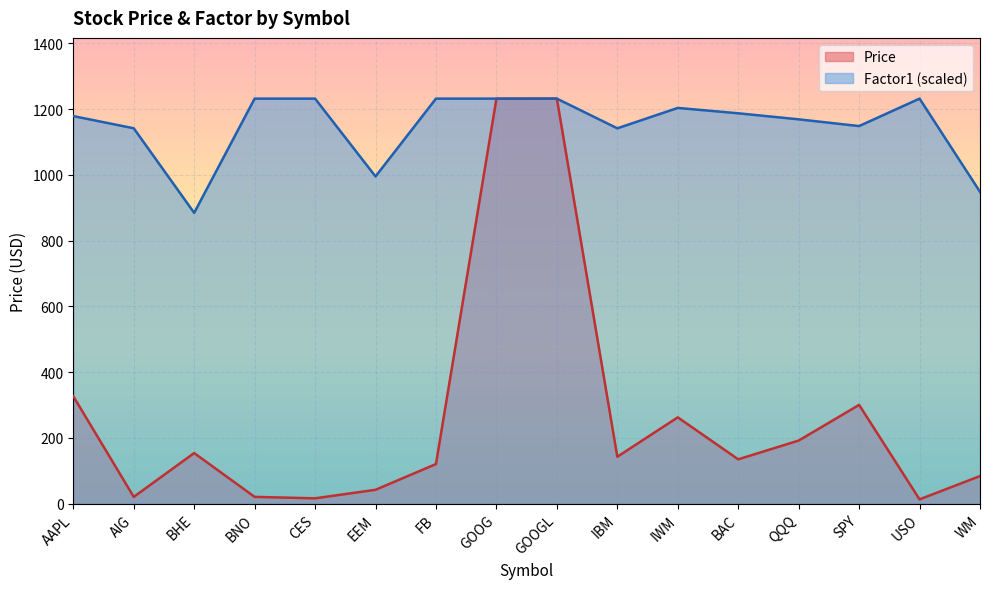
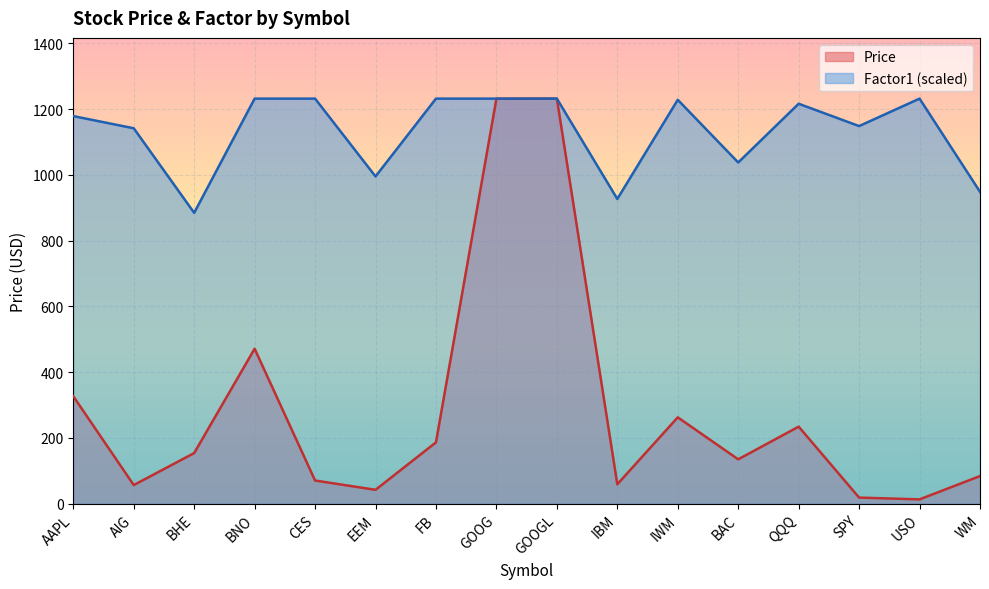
Price, AIG: 20 -> 60
Price, BNO: 20 -> 470
Price, CES: 20 -> 70
Price, FB: 120 -> 190
Price, IBM: 140 -> 60
Factor1 (scaled), IBM: 1140 -> 930
Factor1 (scaled), IWM: 1200 -> 1230
Factor1 (scaled), BAC: 1190 -> 1040
Price, QQQ: 190 -> 230
Factor1 (scaled), QQQ: 1170 -> 1220
Price, SPY: 300 -> 20
